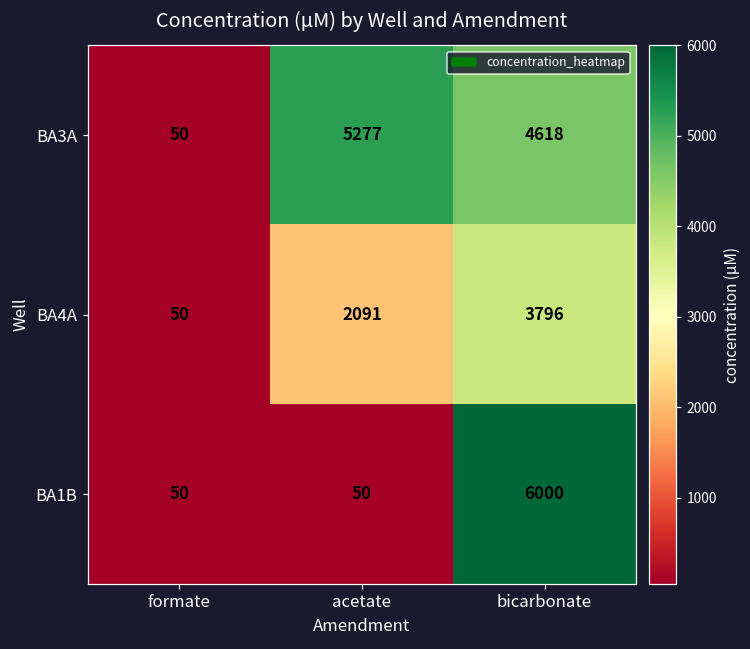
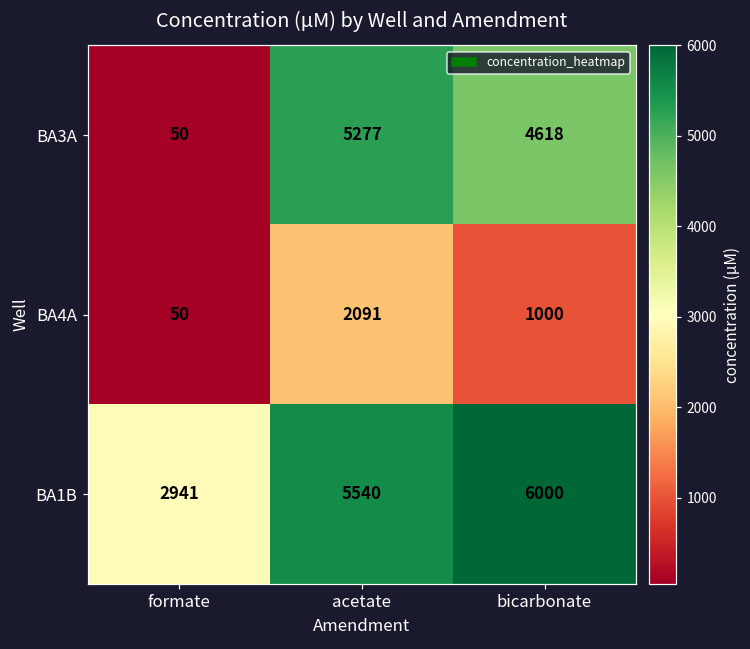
BA4A, bicarbonate: 3796 -> 1000
BA1B, formate: 50 -> 2941
BA1B, acetate: 50 -> 5540
